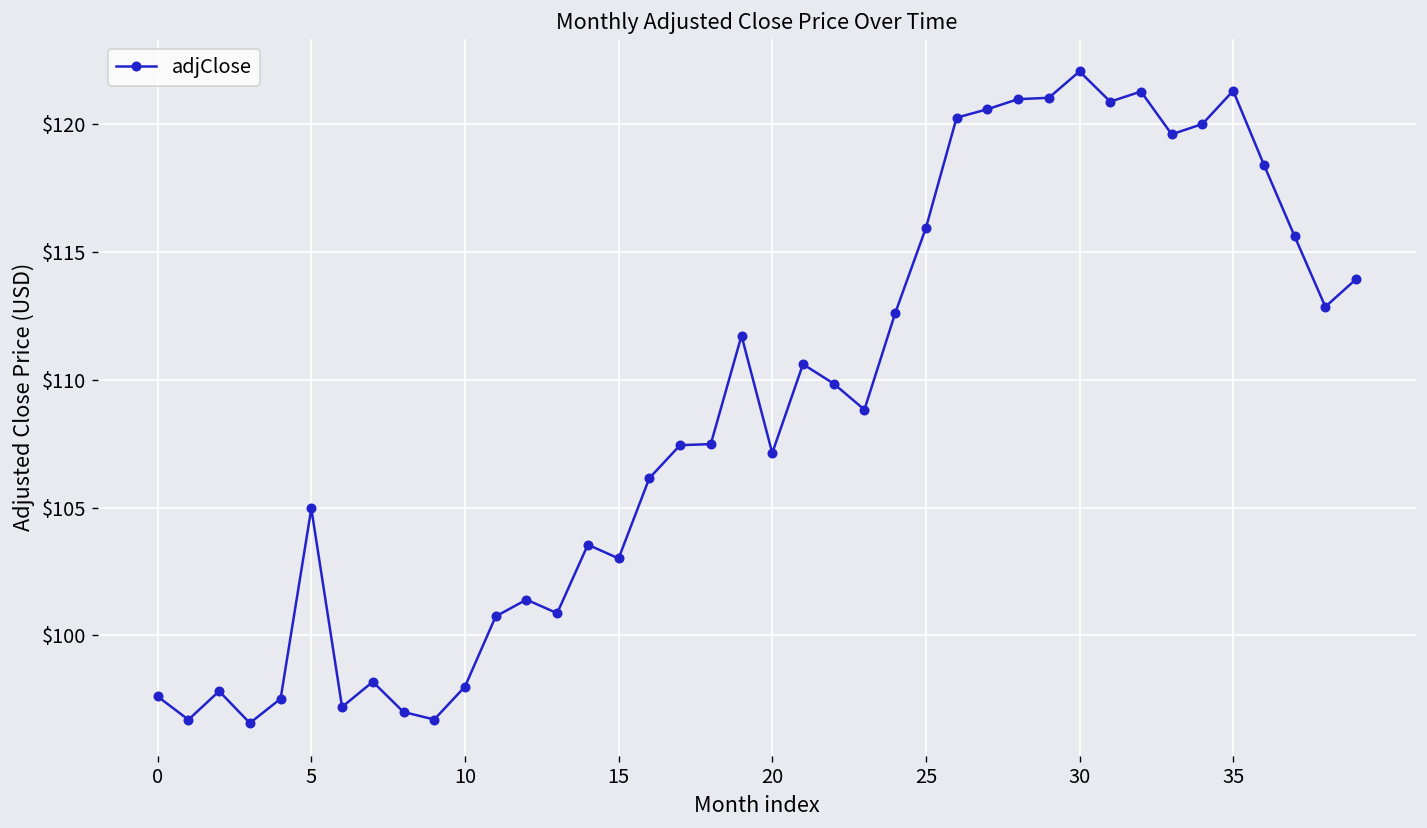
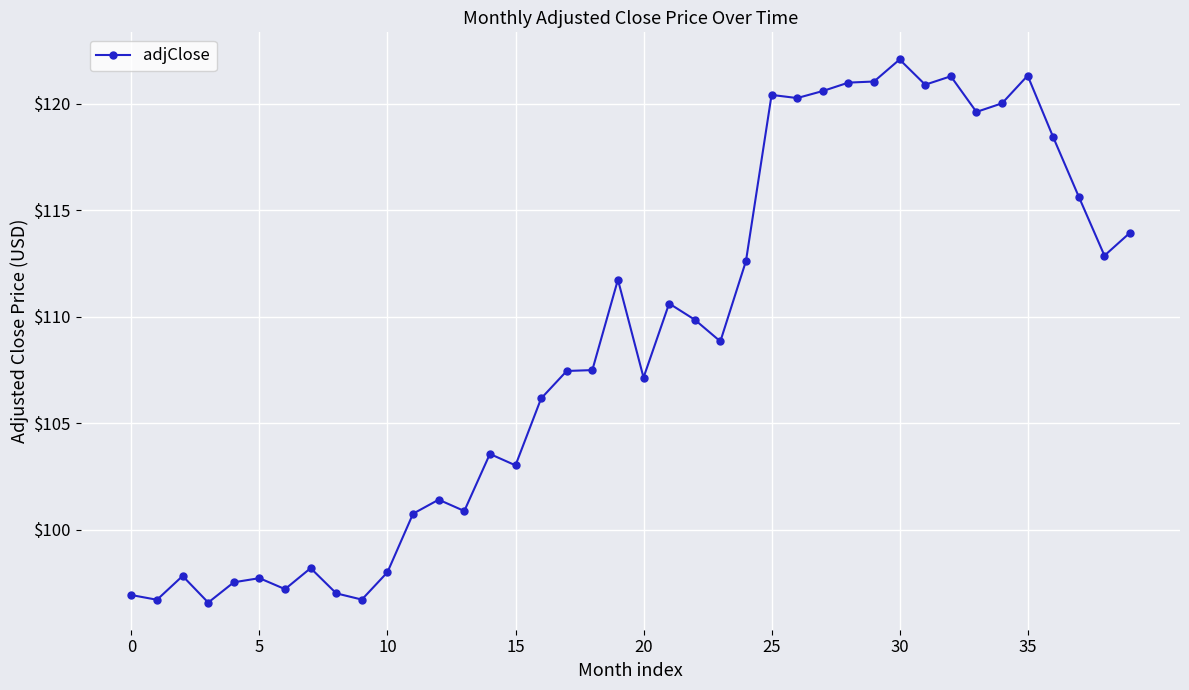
0: $97.6 -> $96.9
5: $105.0 -> $97.7
25: $115.9 -> $120.4
